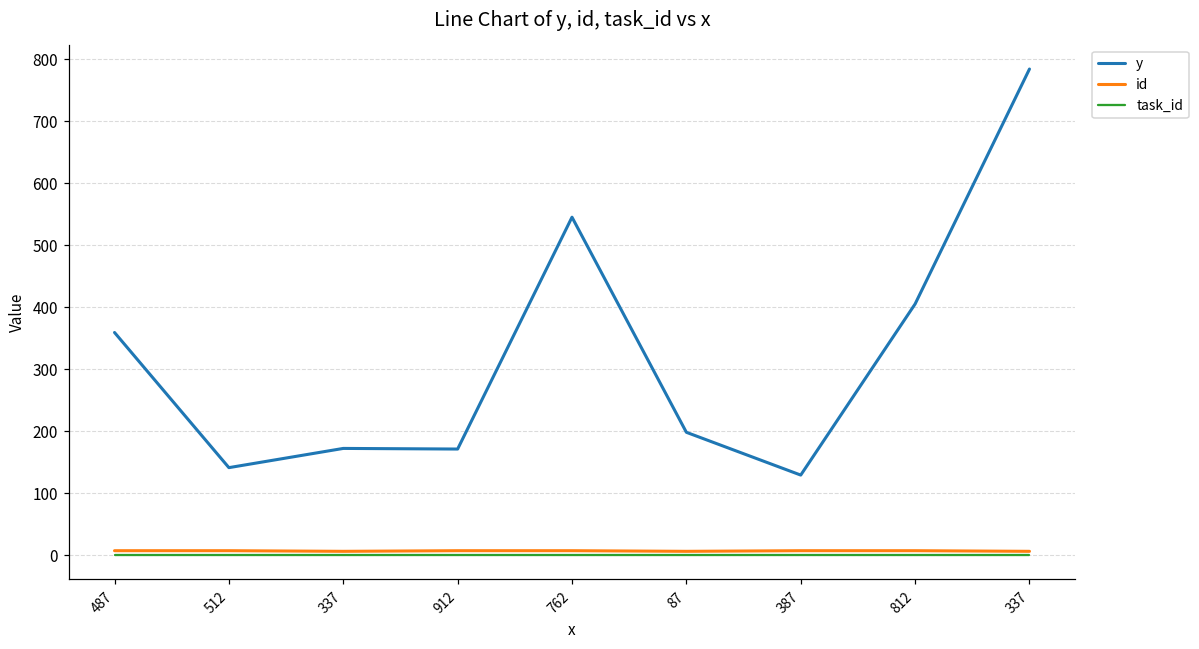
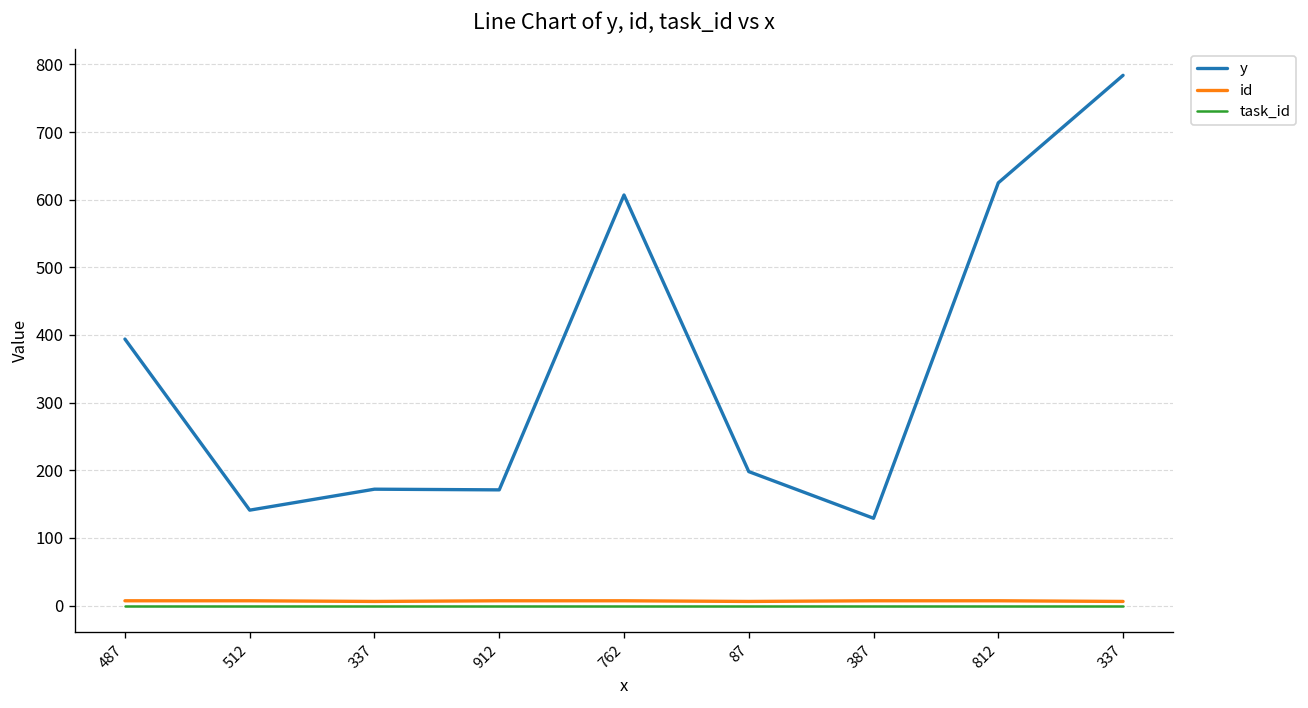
y, 487: 360 -> 390
y, 762: 550 -> 610
y, 812: 410 -> 630
